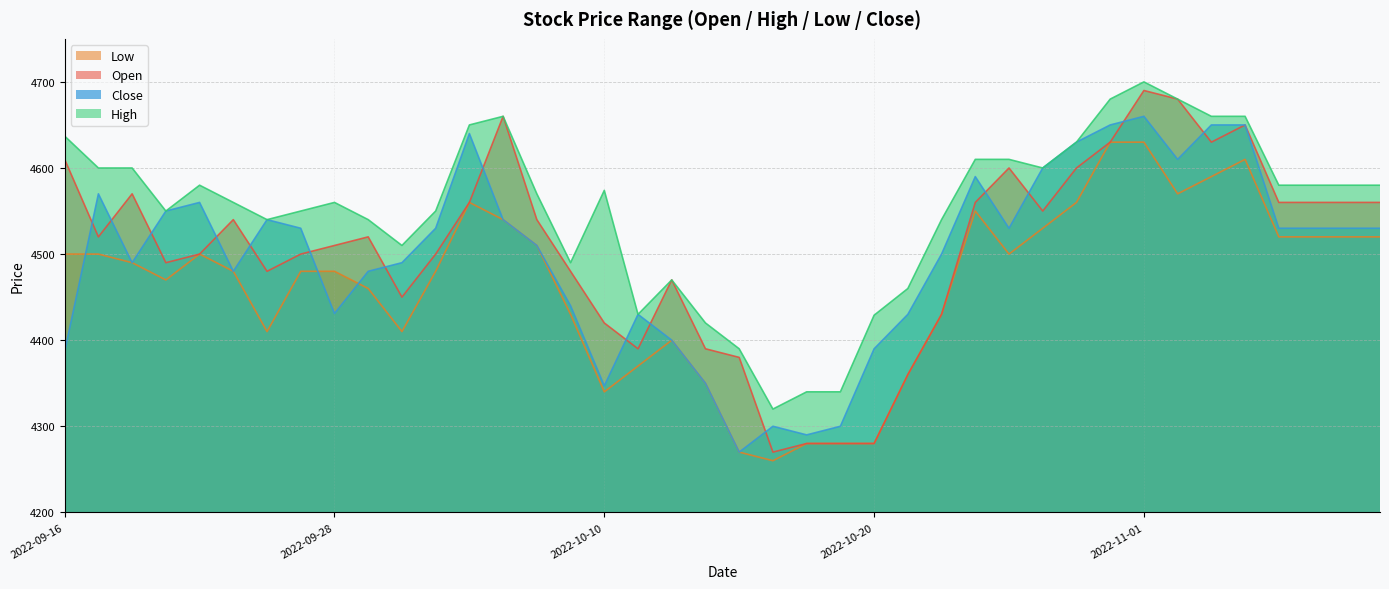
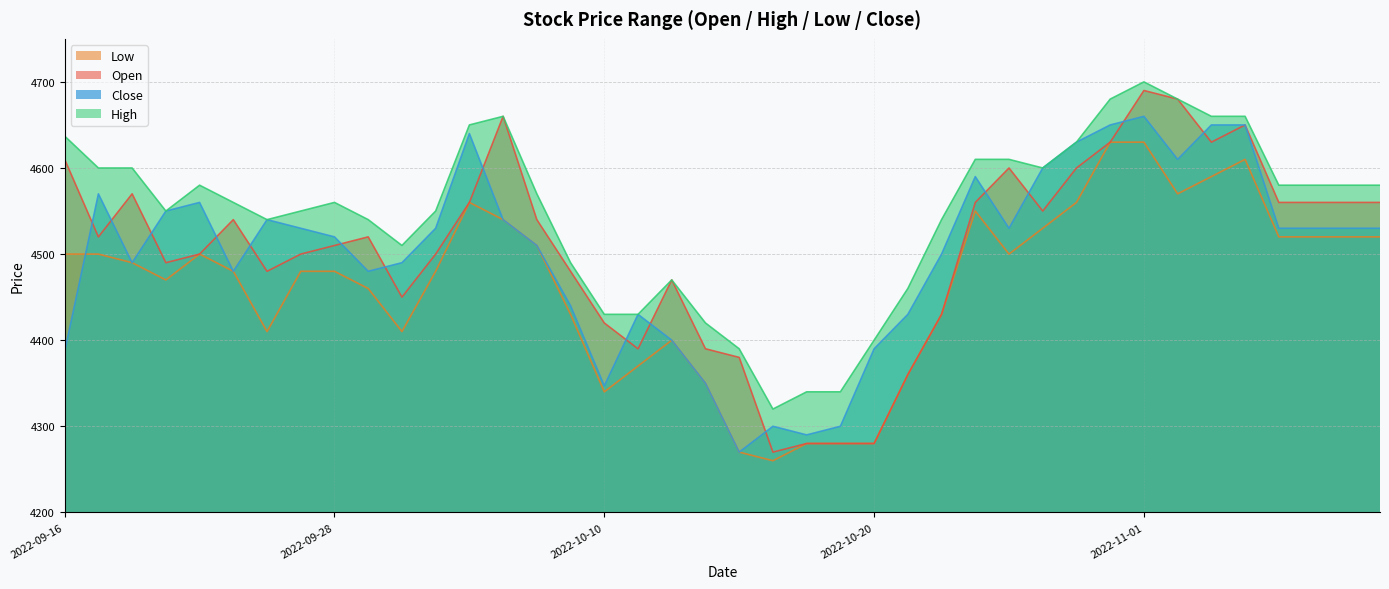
Close, 2022-09-28: 4430 -> 4520
High, 2022-10-10: 4570 -> 4430
High, 2022-10-20: 4430 -> 4400
